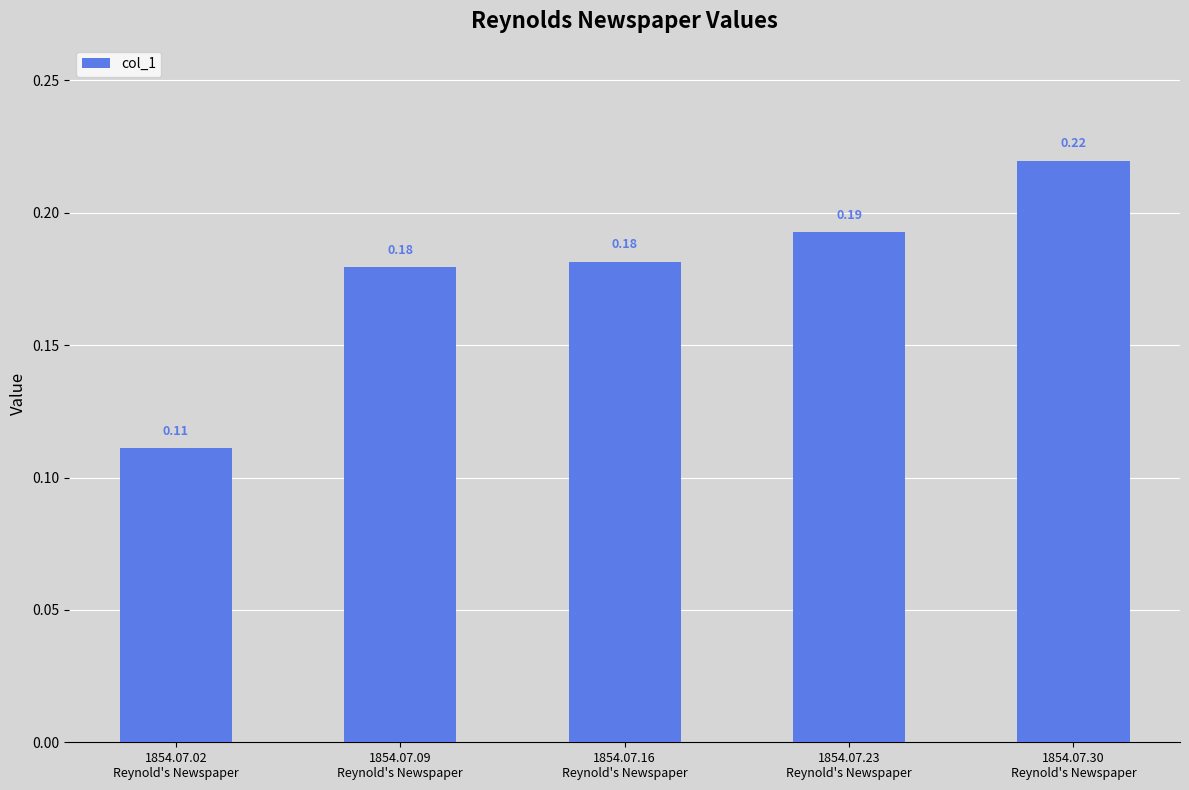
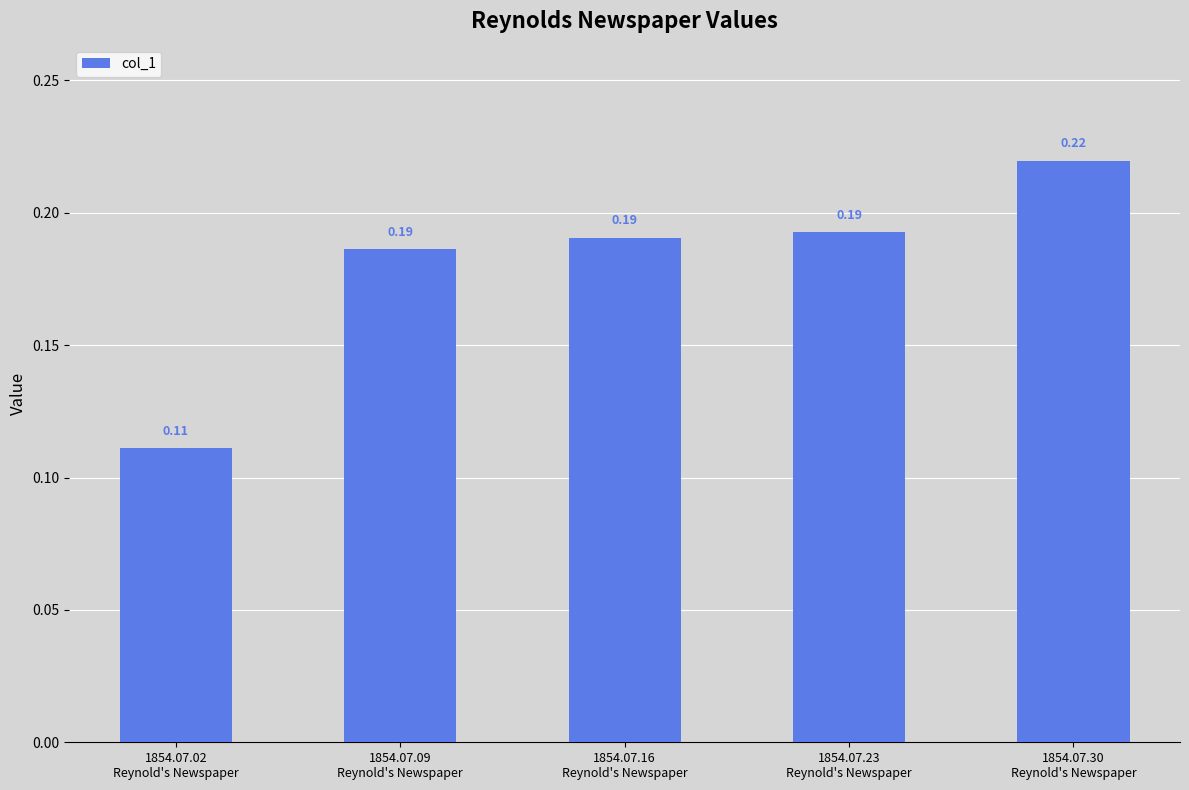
1854.07.09 Reynold's Newspaper: 0.18 -> 0.19
1854.07.16 Reynold's Newspaper: 0.18 -> 0.19
